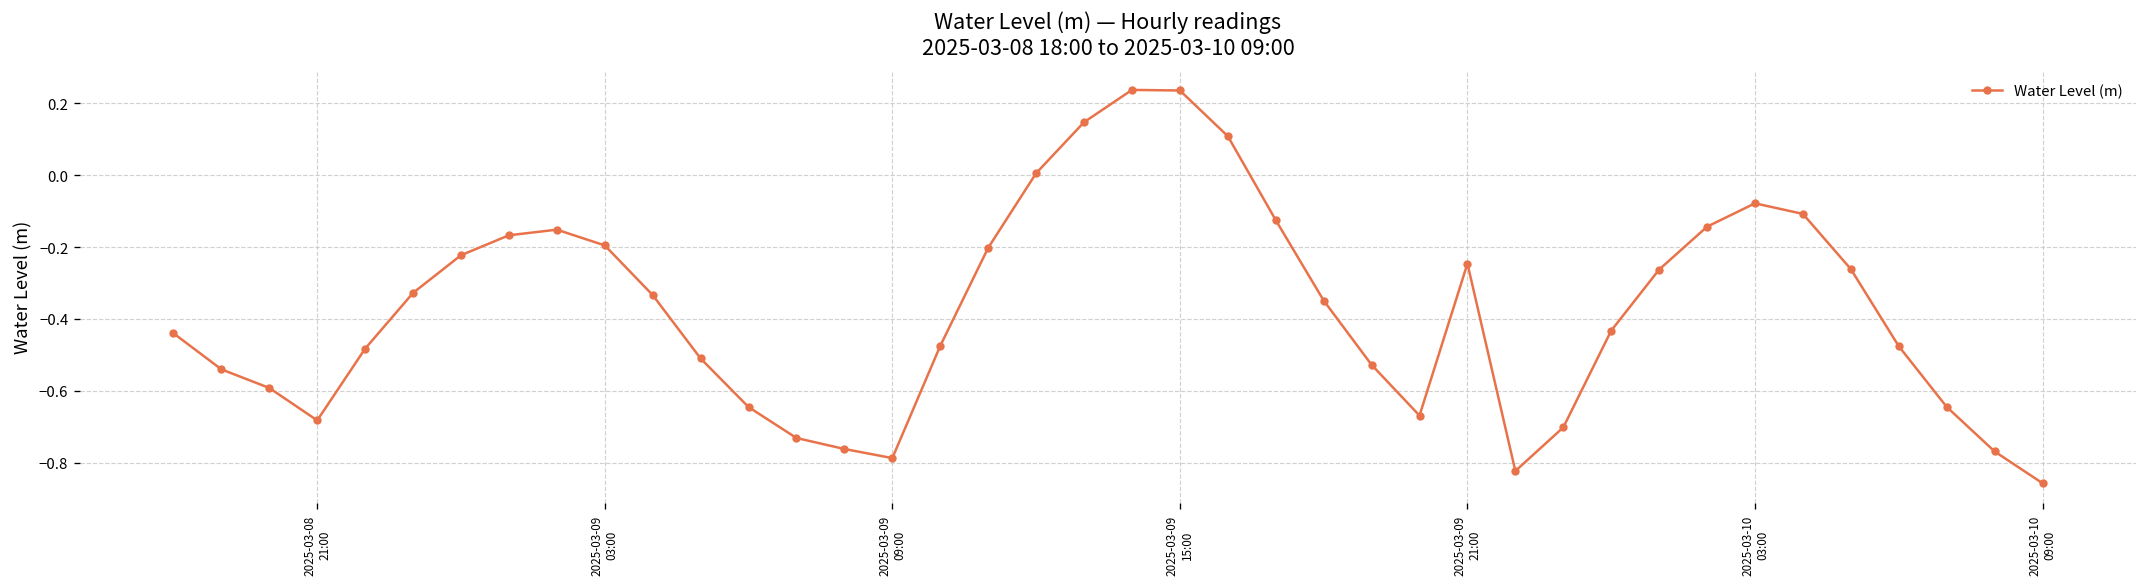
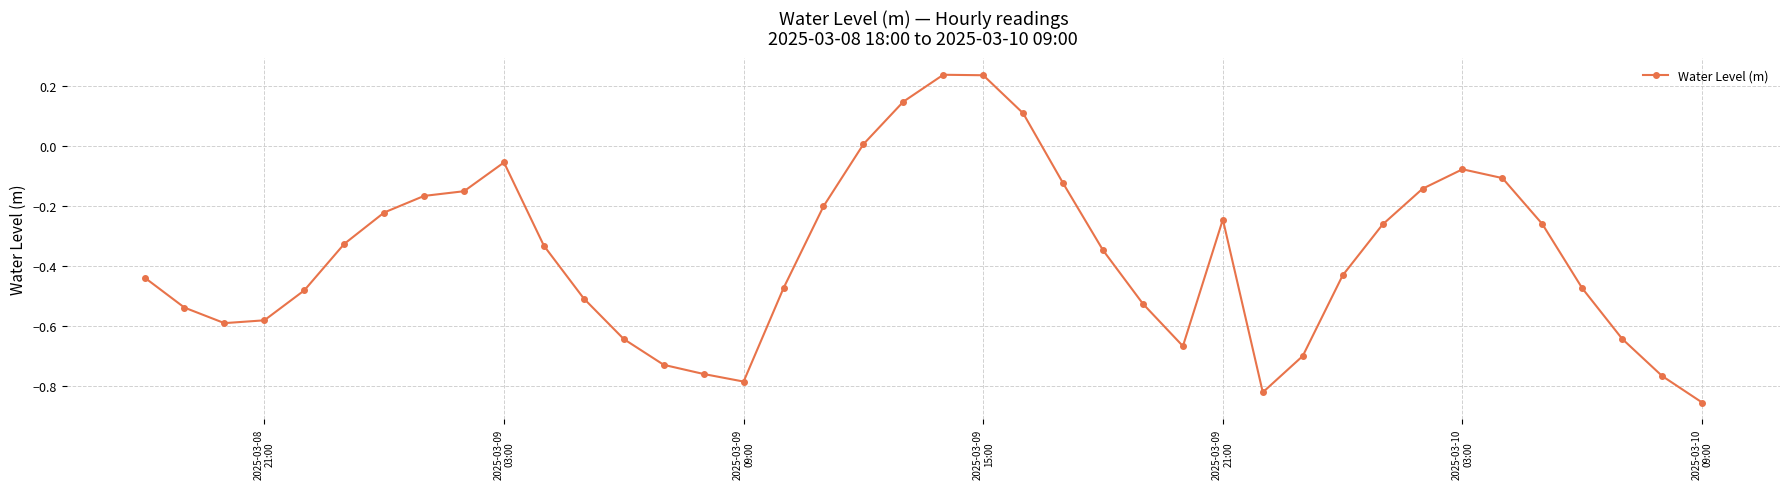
2025-03-08 21:00: -0.68 -> -0.58
2025-03-09 03:00: -0.20 -> -0.06
